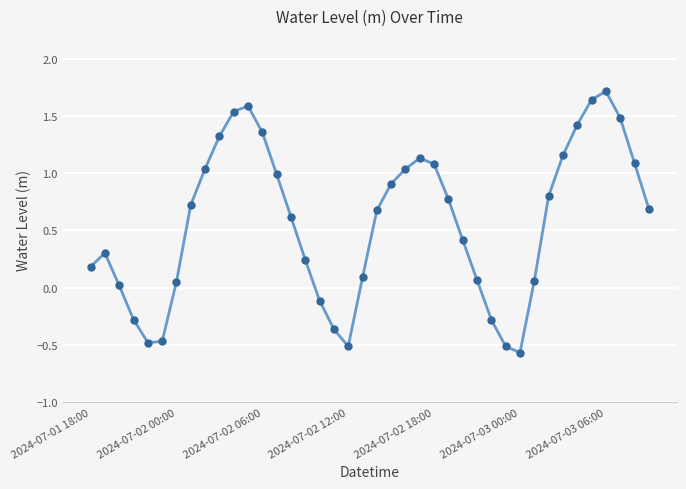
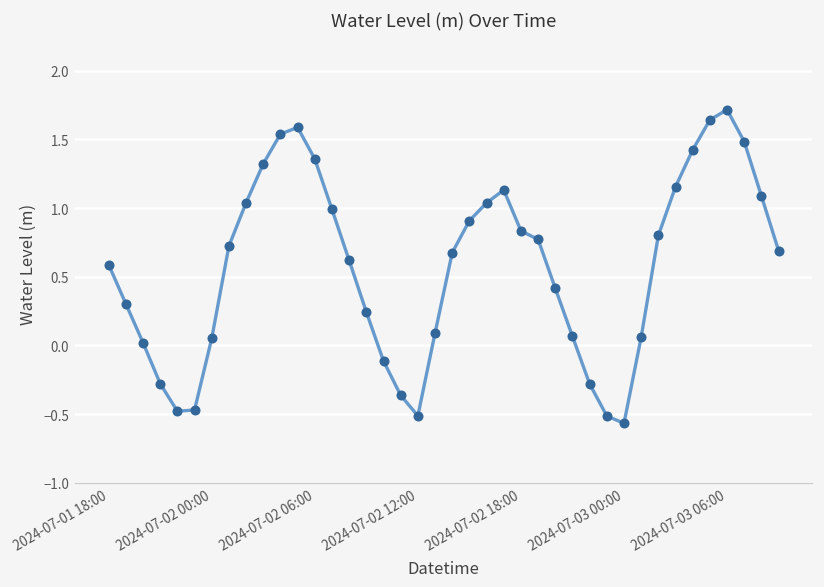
2024-07-01 18:00: 0.18 -> 0.59
2024-07-02 18:00: 1.08 -> 0.83
